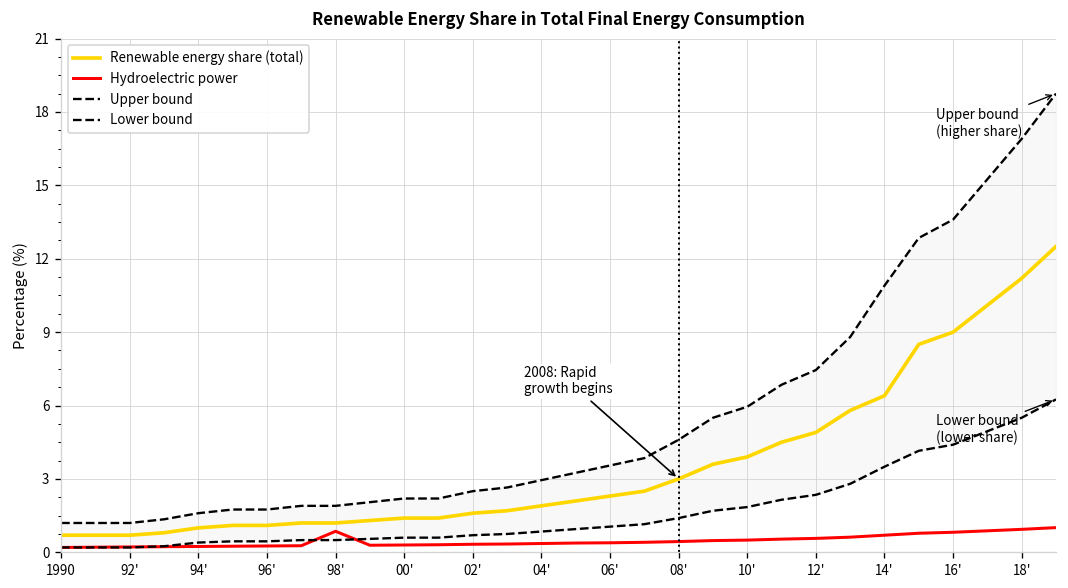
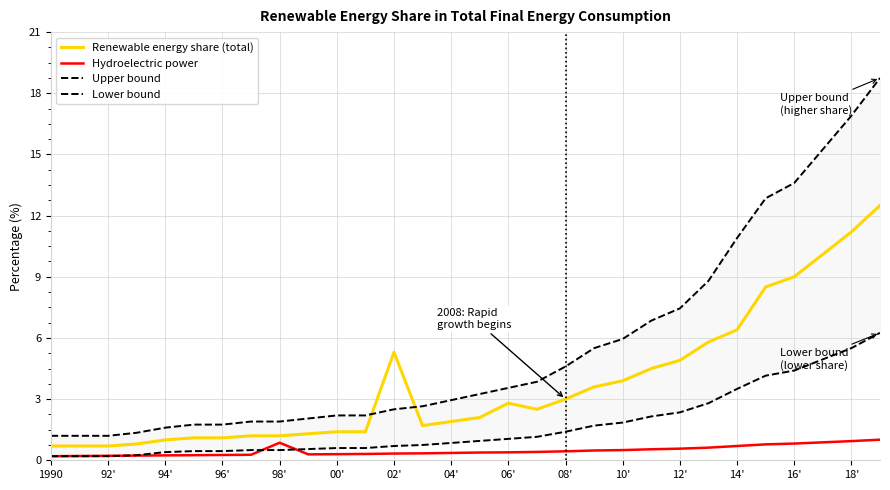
Renewable energy share (total), 02': 1.6 -> 5.3
Renewable energy share (total), 06': 2.3 -> 2.8
